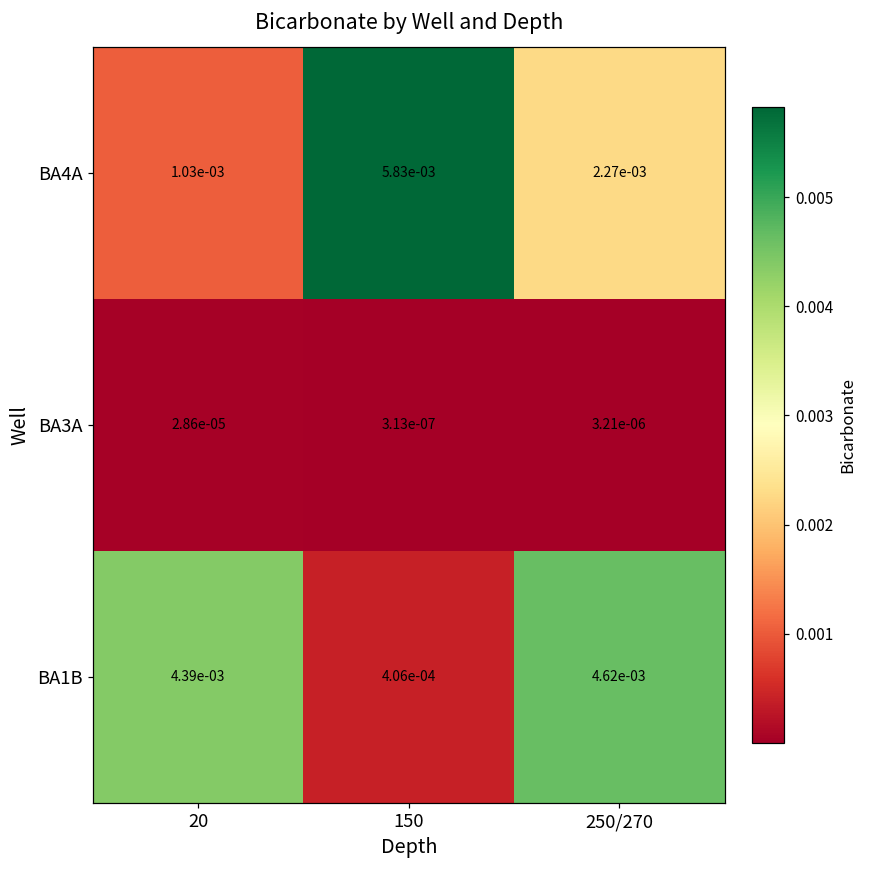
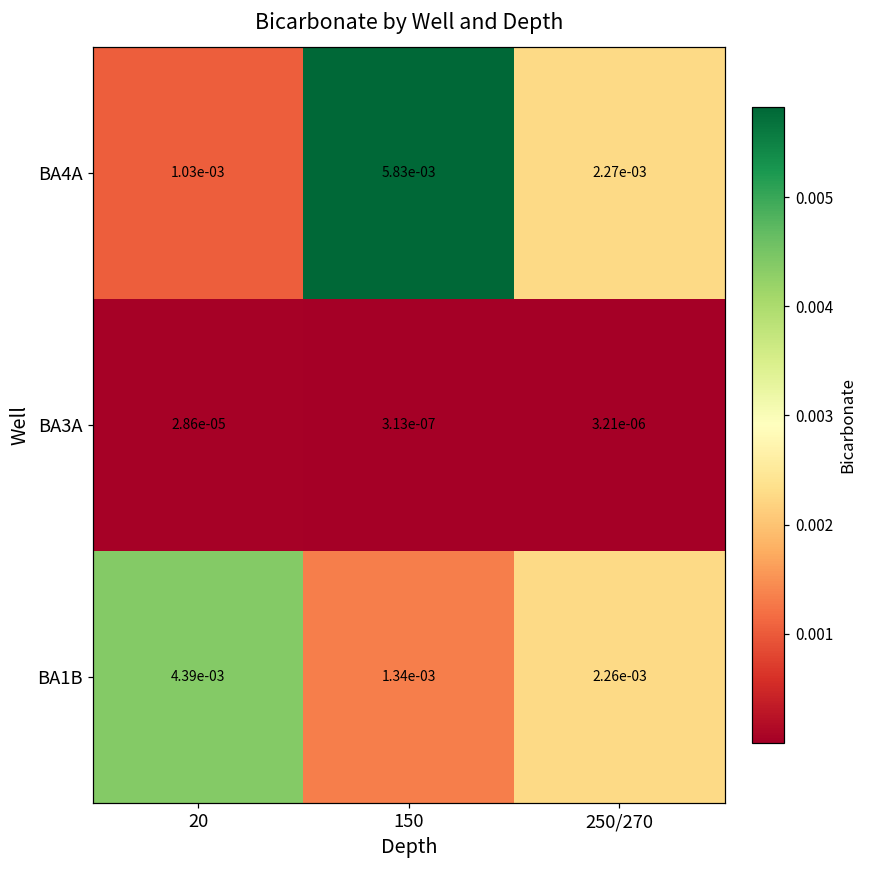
BA1B, 150: 4.06e-04 -> 1.34e-03
BA1B, 250/270: 4.62e-03 -> 2.26e-03
